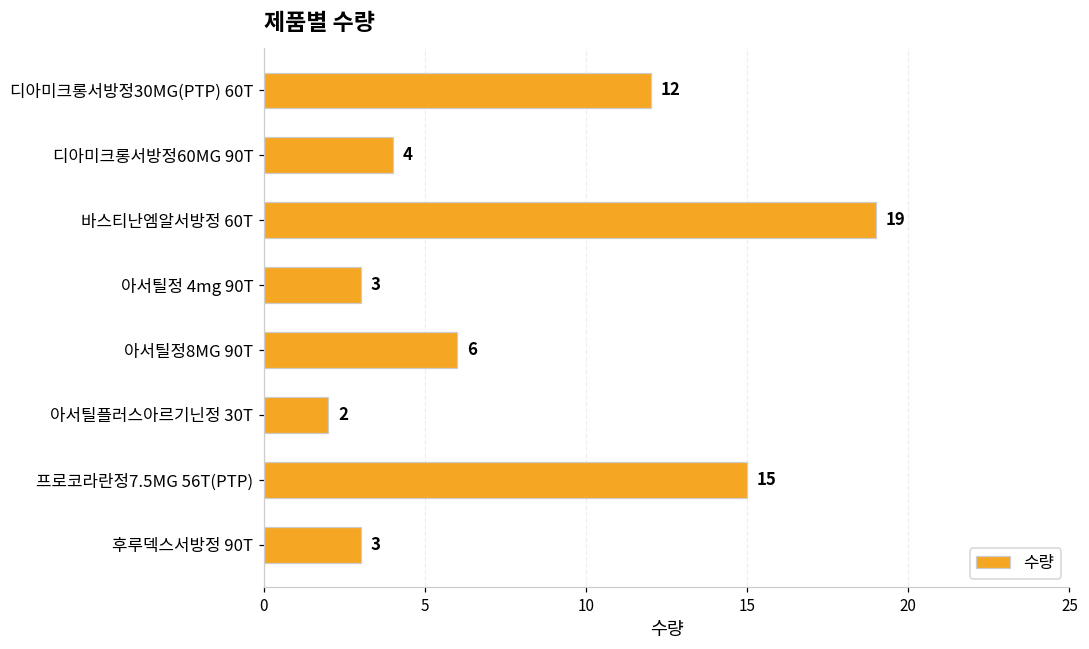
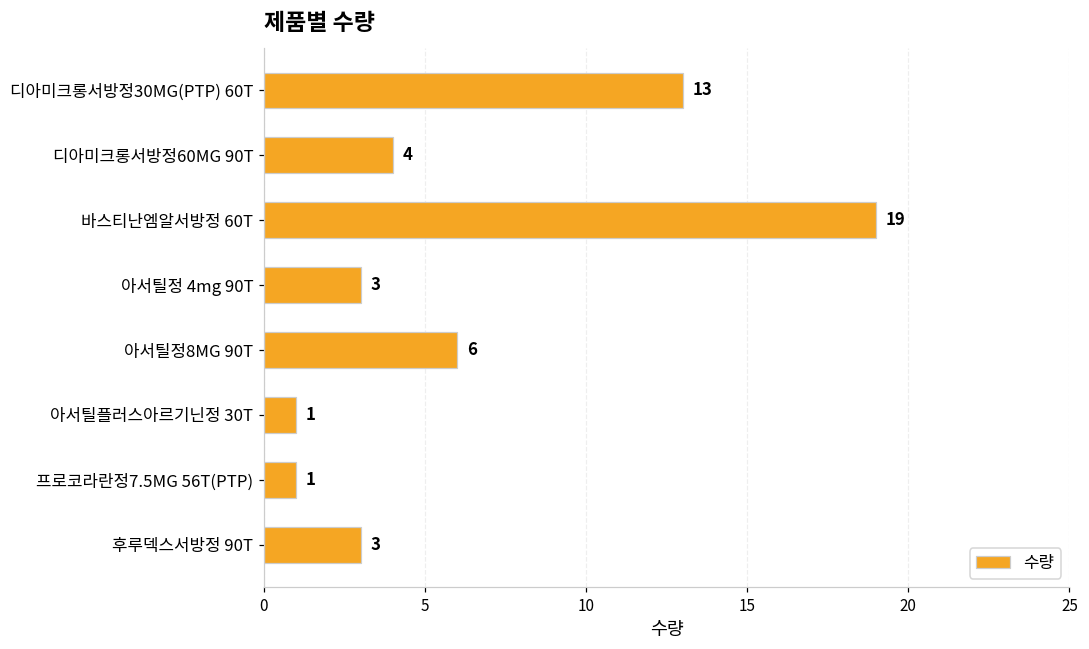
디아미크롱서방정30MG(PTP) 60T: 12 -> 13
아서틸플러스아르기닌정 30T: 2 -> 1
프로코라란정7.5MG 56T(PTP): 15 -> 1
